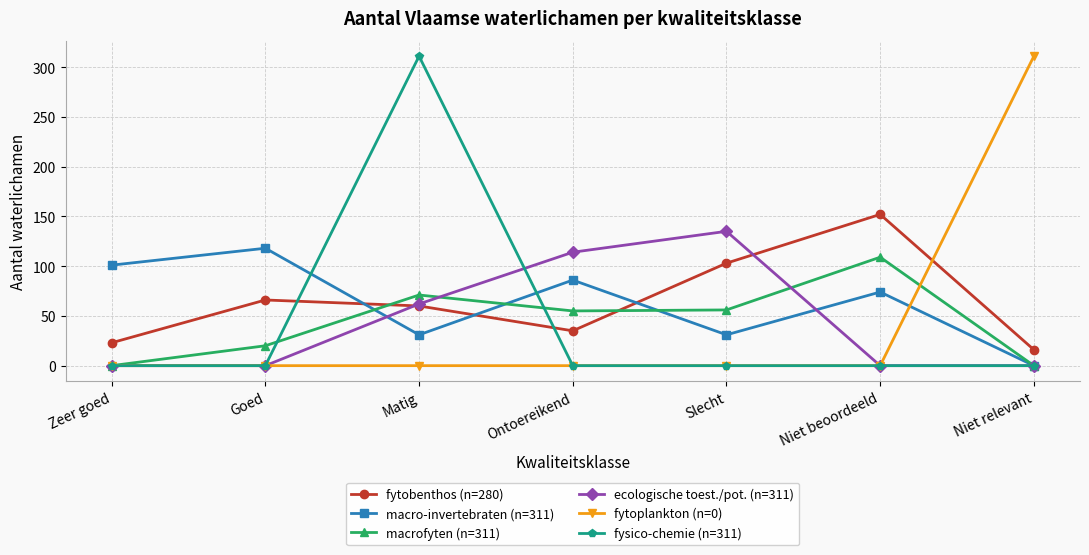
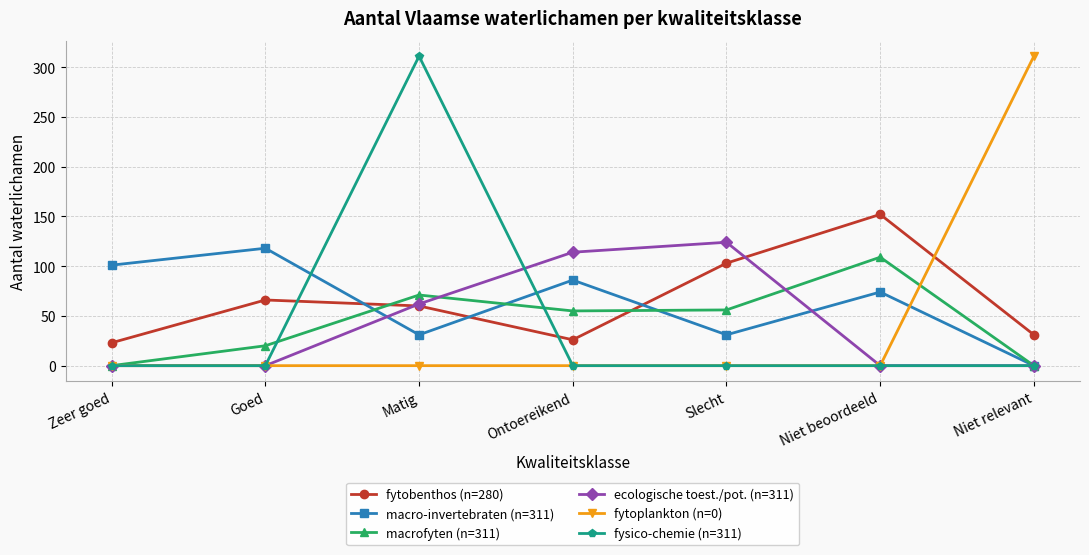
fytobenthos (n=280), Ontoereikend: 40 -> 30
ecologische toest./pot. (n=311), Slecht: 140 -> 120
fytobenthos (n=280), Niet relevant: 20 -> 30
